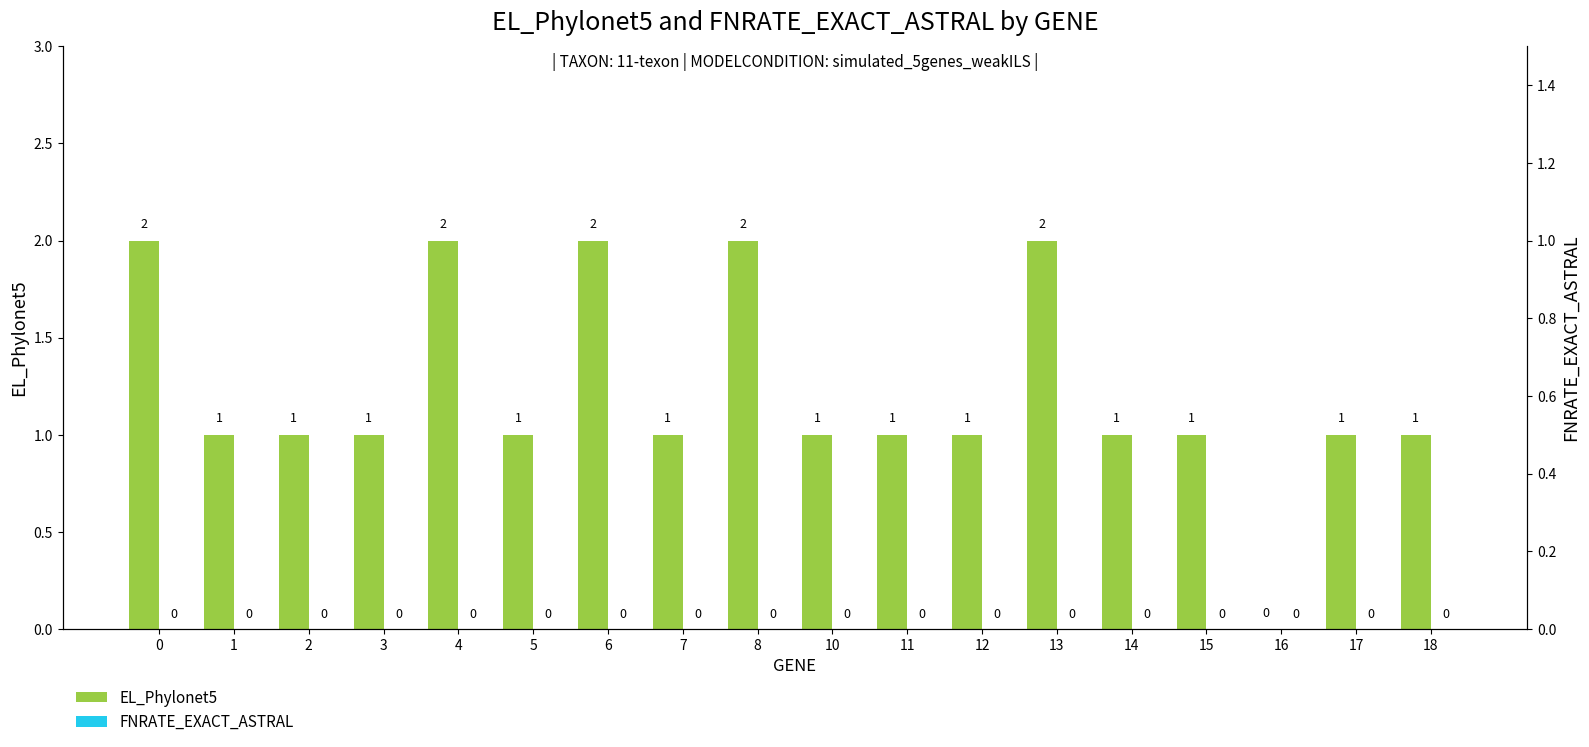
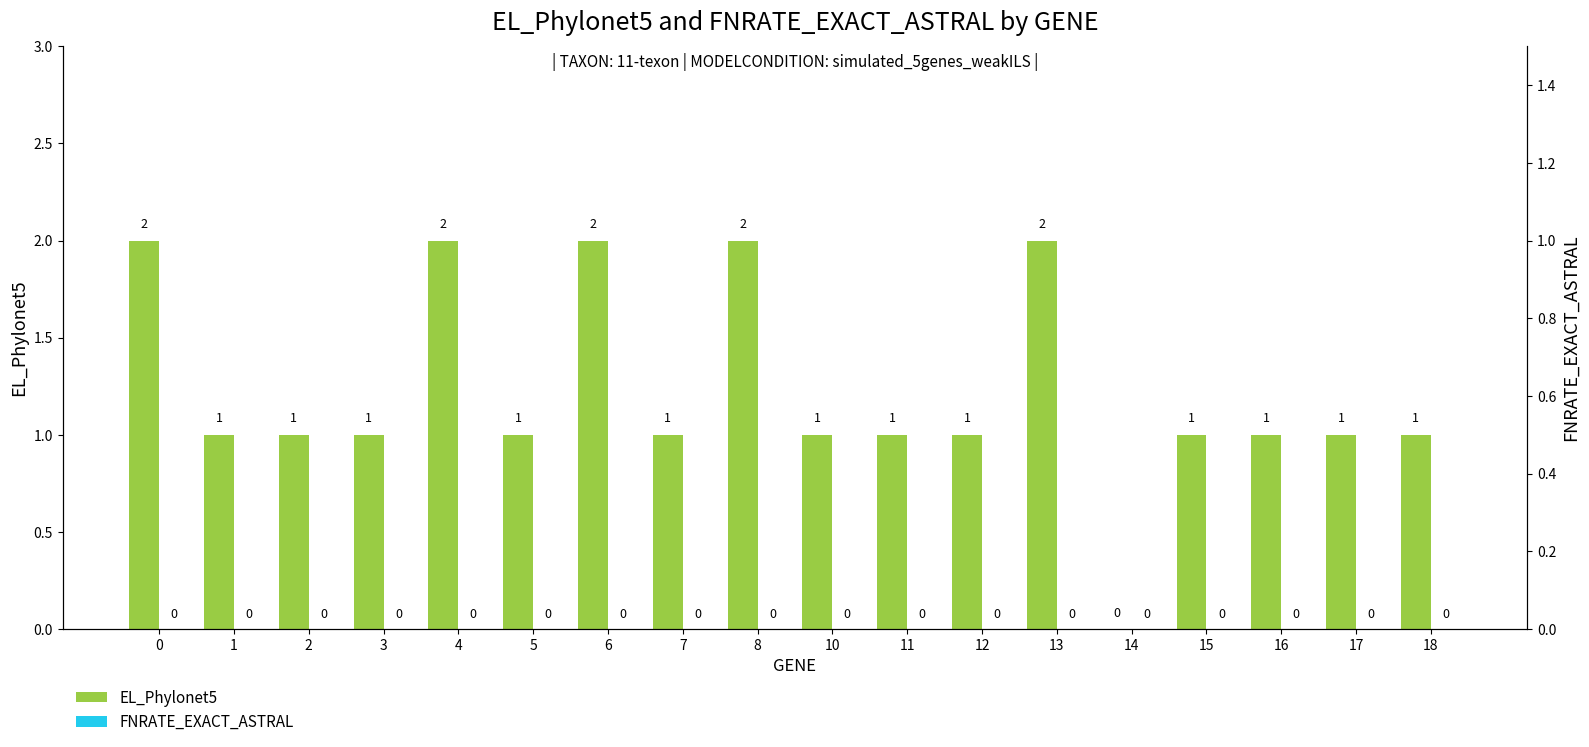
EL_Phylonet5, 14: 1 -> 0
EL_Phylonet5, 16: 0 -> 1
